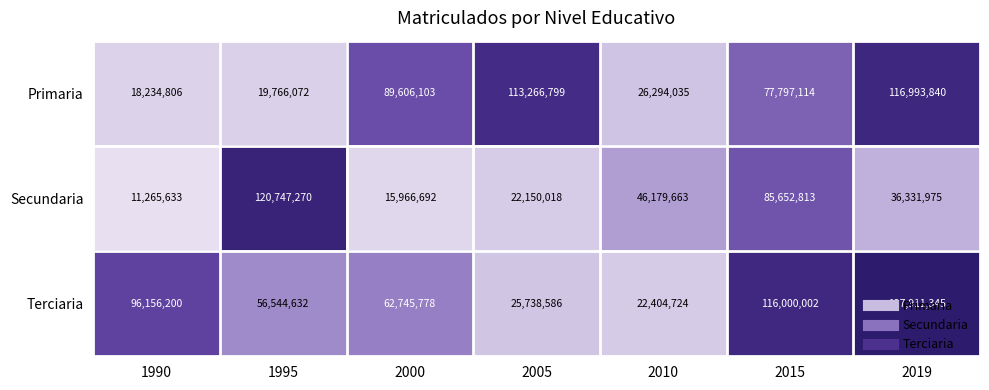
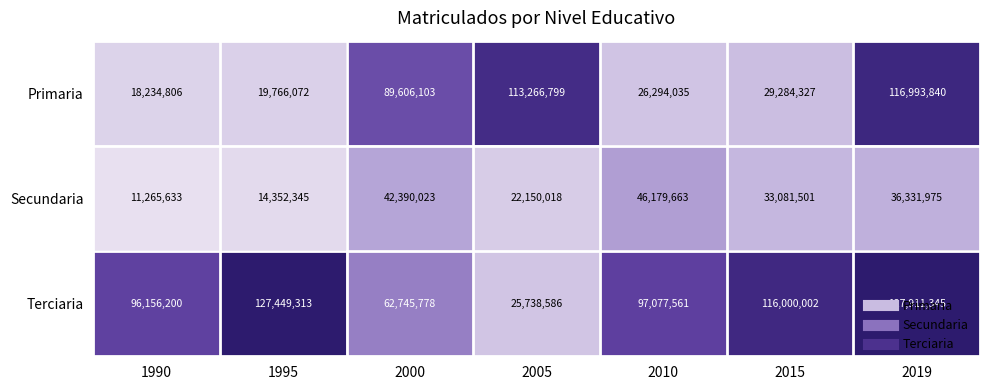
Primaria, 2015: 77,797,114 -> 29,284,327
Secundaria, 1995: 120,747,270 -> 14,352,345
Secundaria, 2000: 15,966,692 -> 42,390,023
Secundaria, 2015: 85,652,813 -> 33,081,501
Terciaria, 1995: 56,544,632 -> 127,449,313
Terciaria, 2010: 22,404,724 -> 97,077,561
